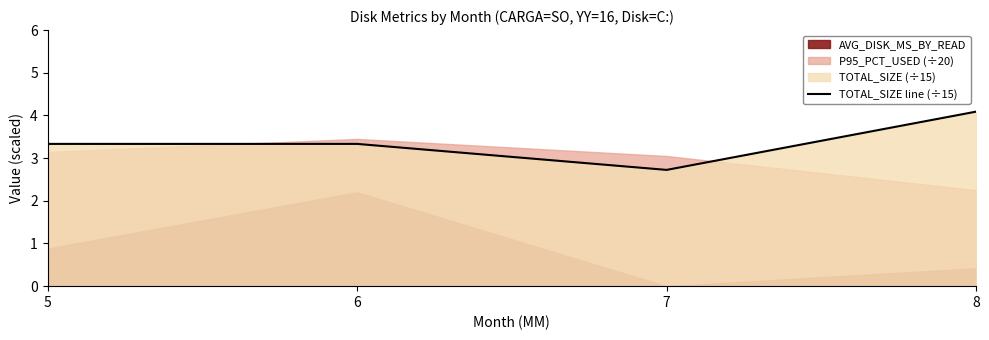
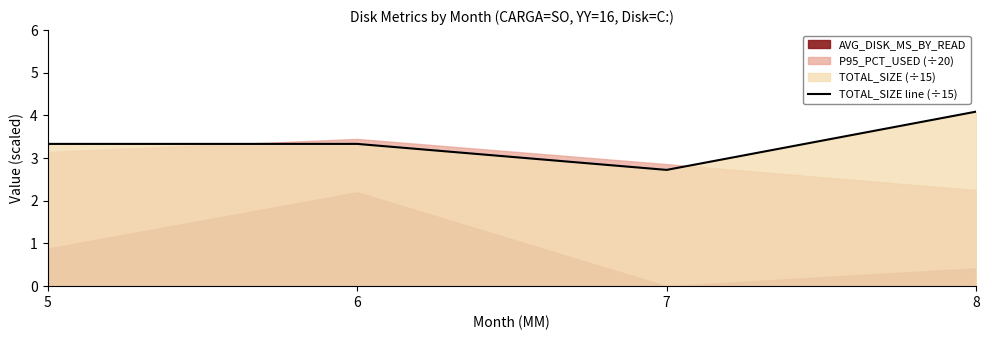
P95_PCT_USED (÷20), 7: 3.1 -> 2.9
